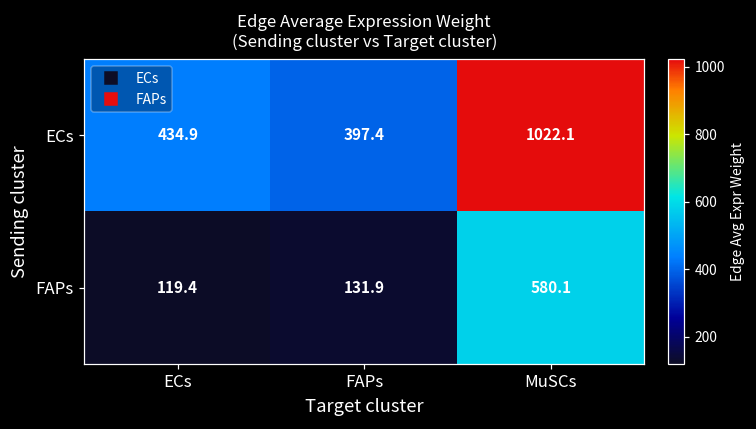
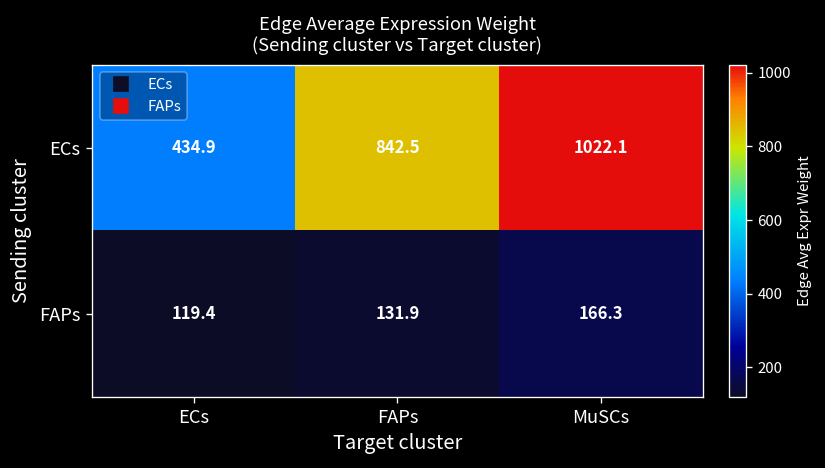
ECs, FAPs: 397.4 -> 842.5
FAPs, MuSCs: 580.1 -> 166.3
